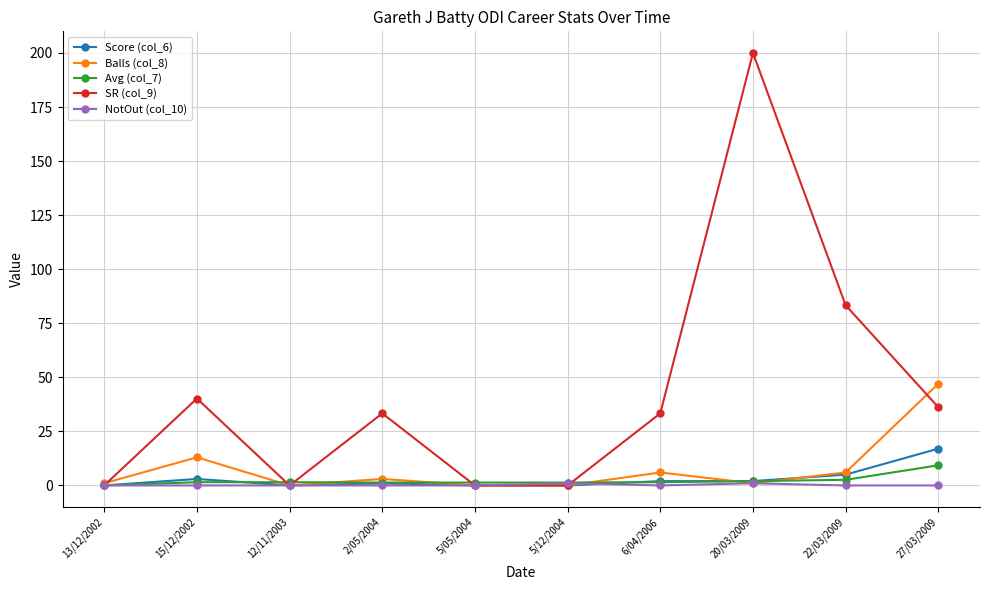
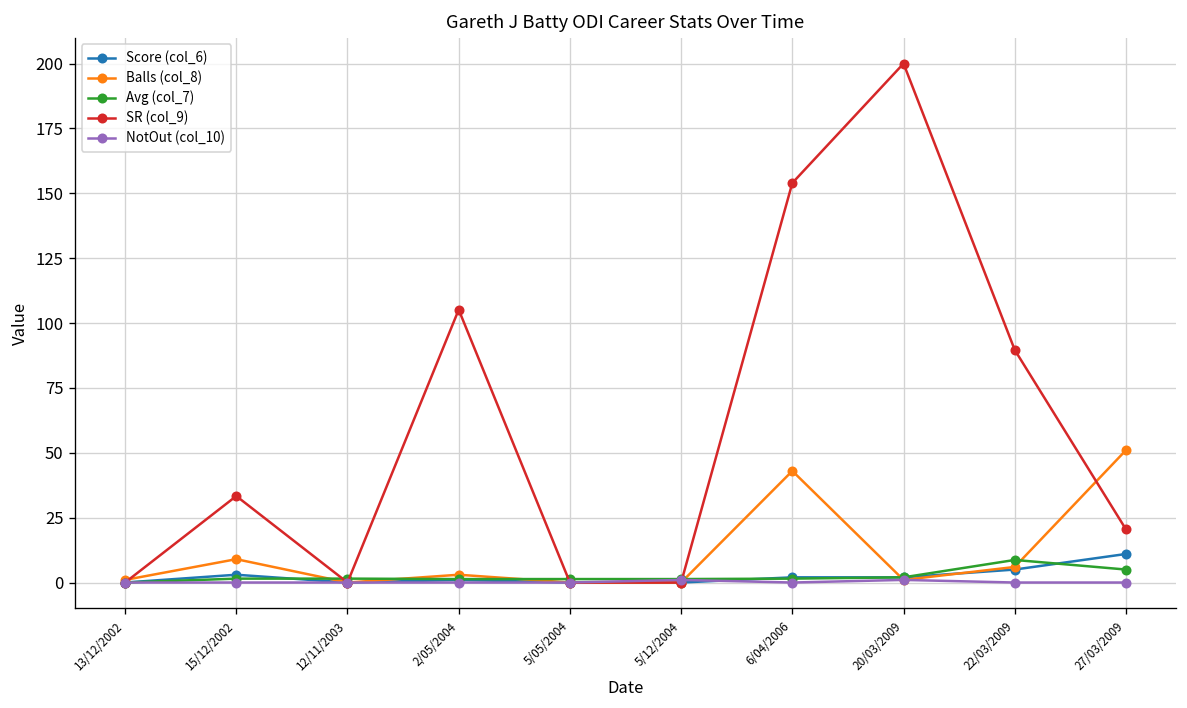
Balls (col_8), 15/12/2002: 13 -> 9
SR (col_9), 15/12/2002: 40 -> 33
SR (col_9), 2/05/2004: 33 -> 105
Balls (col_8), 6/04/2006: 6 -> 43
SR (col_9), 6/04/2006: 33 -> 154
Avg (col_7), 22/03/2009: 3 -> 9
SR (col_9), 22/03/2009: 83 -> 90
Score (col_6), 27/03/2009: 17 -> 11
Balls (col_8), 27/03/2009: 47 -> 51
Avg (col_7), 27/03/2009: 9 -> 5
SR (col_9), 27/03/2009: 36 -> 20
